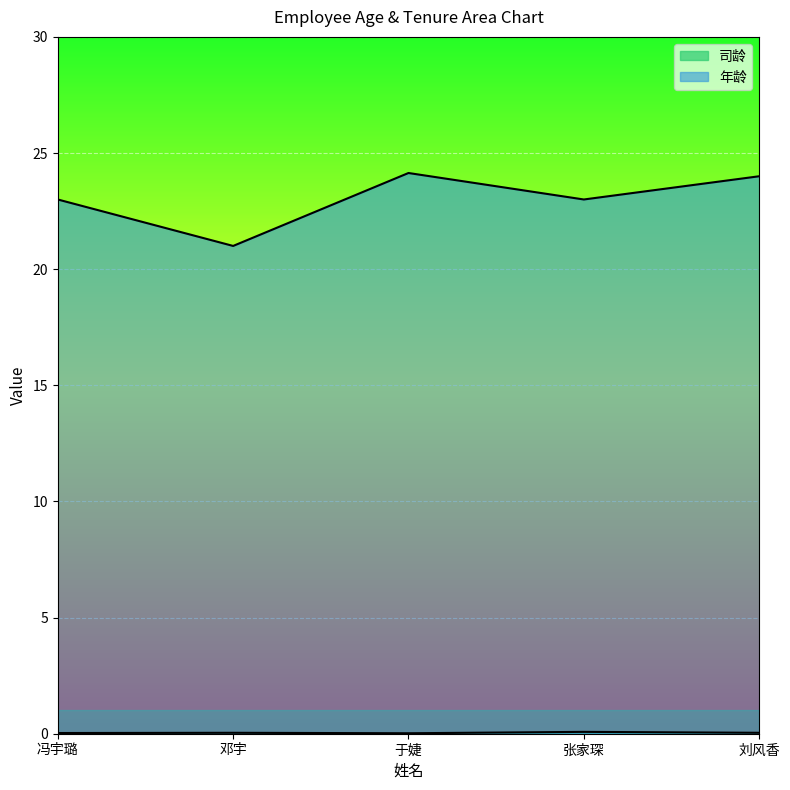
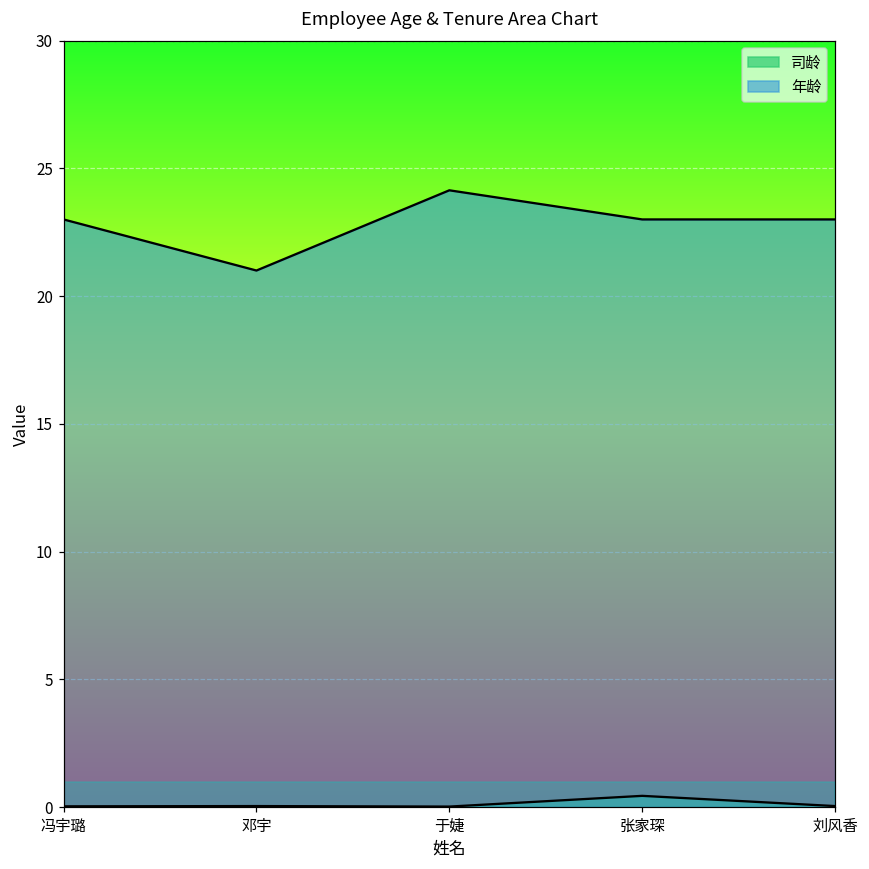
司龄, 张家琛: 0.1 -> 0.4
年龄, 刘风香: 24 -> 23
